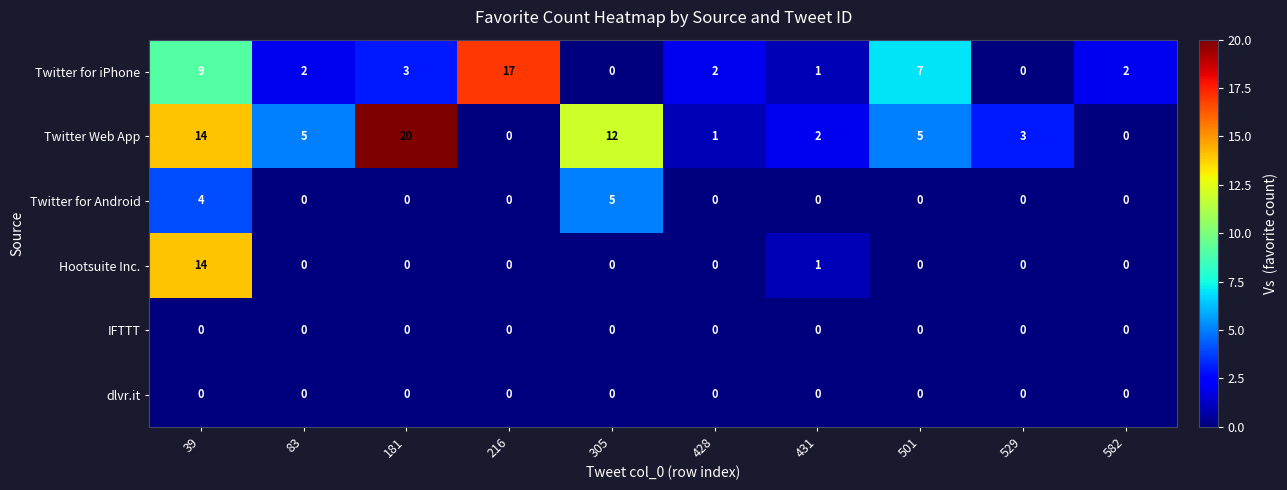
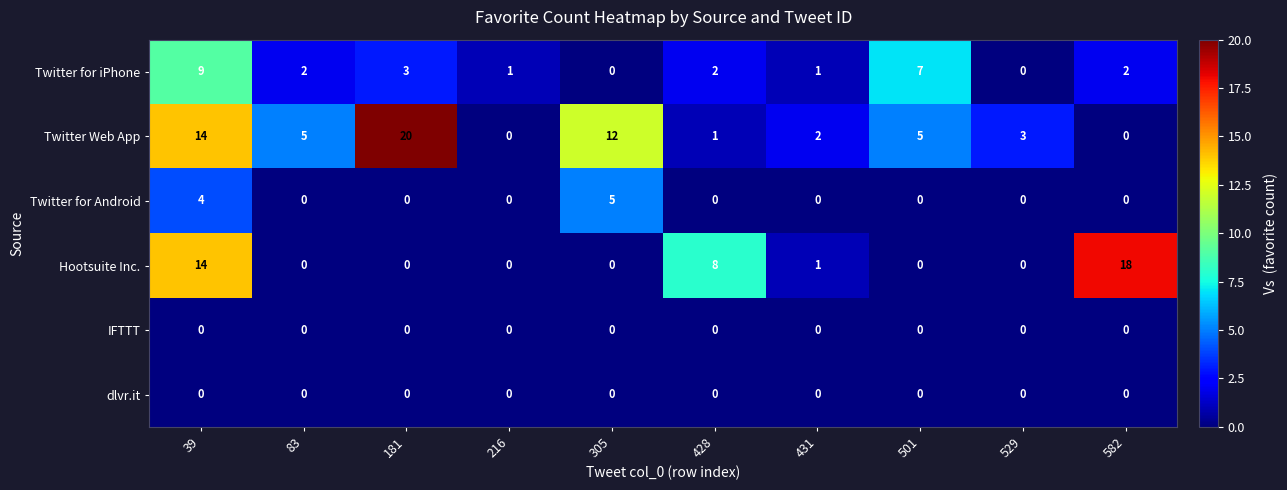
Twitter for iPhone, 216: 17 -> 1
Hootsuite Inc., 428: 0 -> 8
Hootsuite Inc., 582: 0 -> 18
